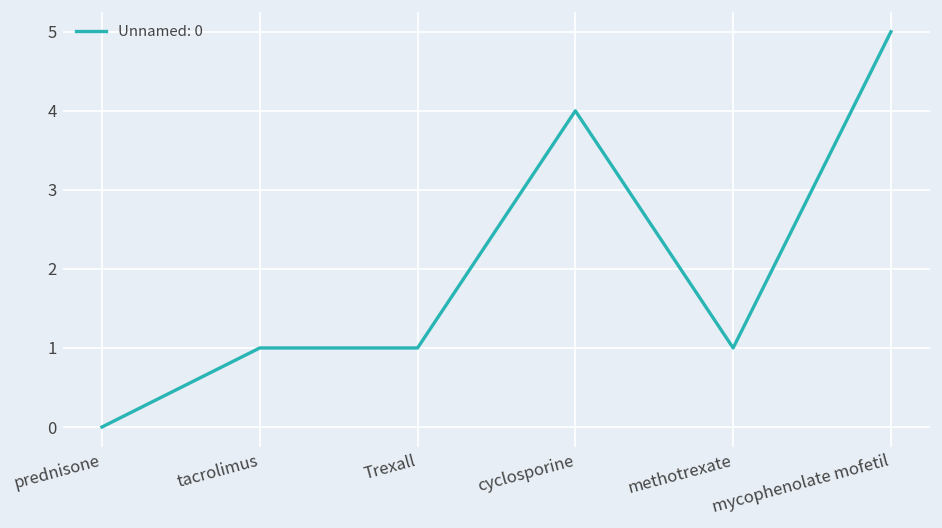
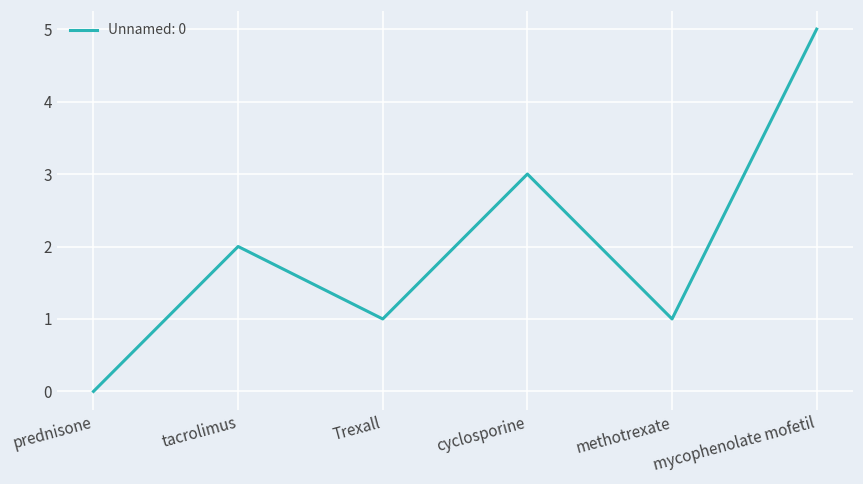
tacrolimus: 1 -> 2
cyclosporine: 4 -> 3
